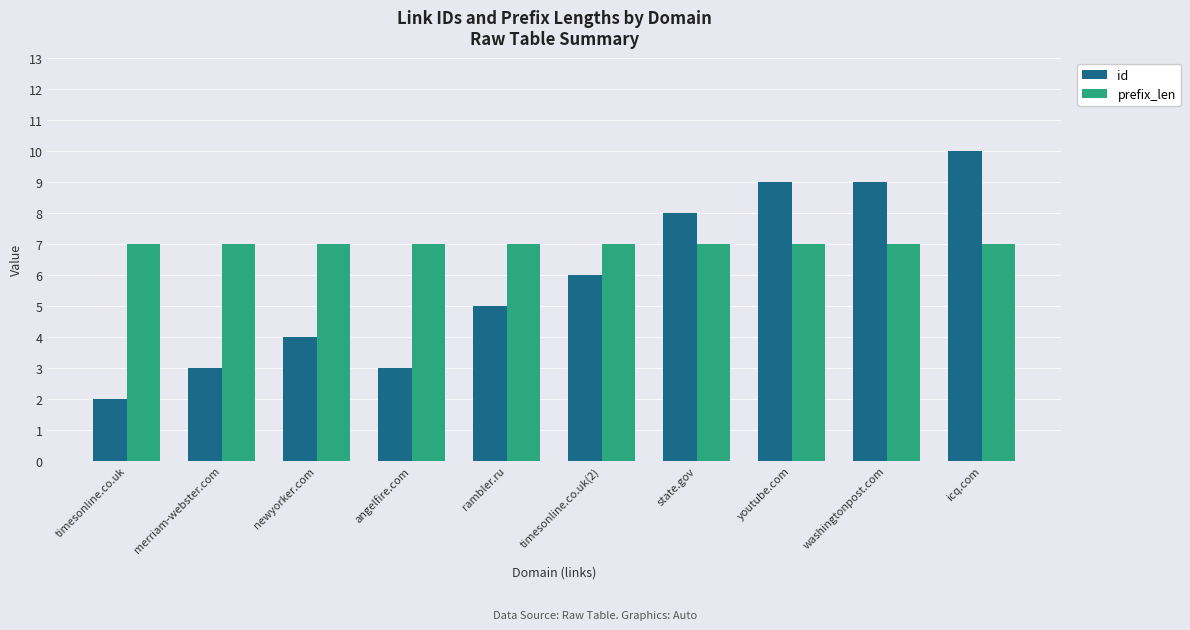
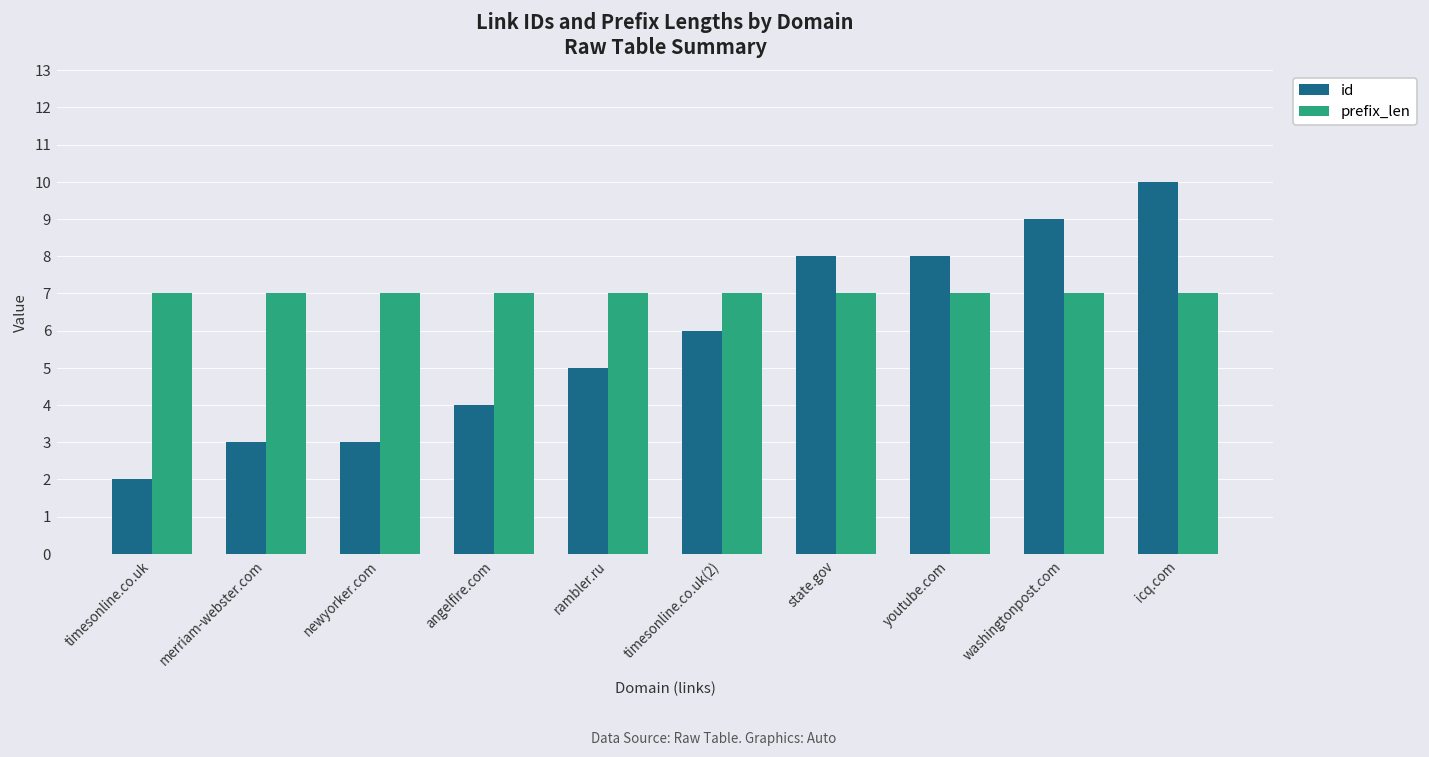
id, newyorker.com: 4 -> 3
id, angelfire.com: 3 -> 4
id, youtube.com: 9 -> 8
